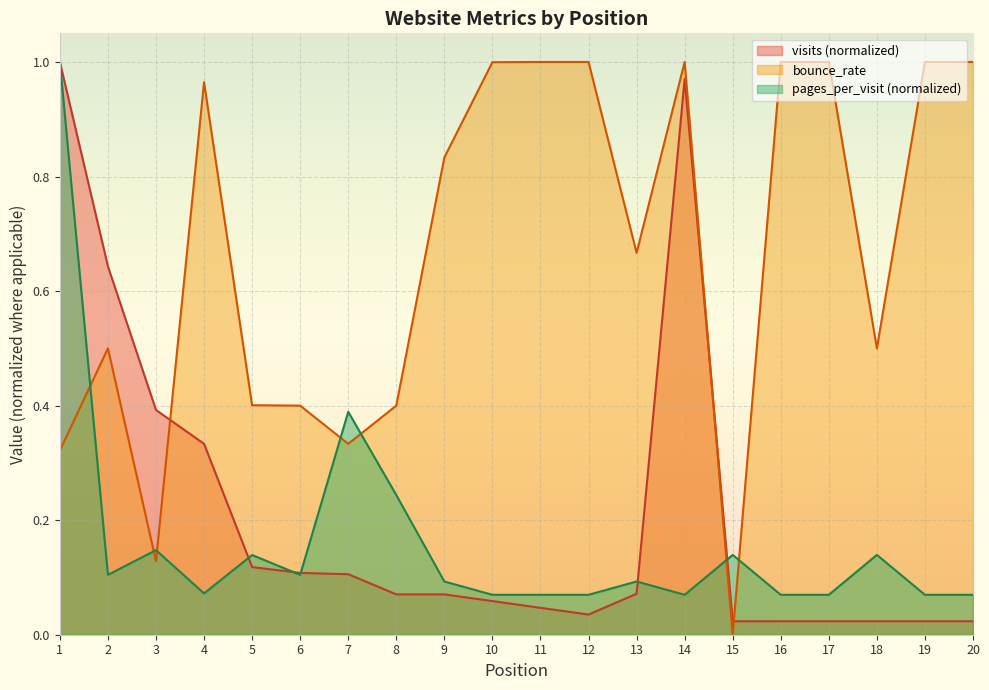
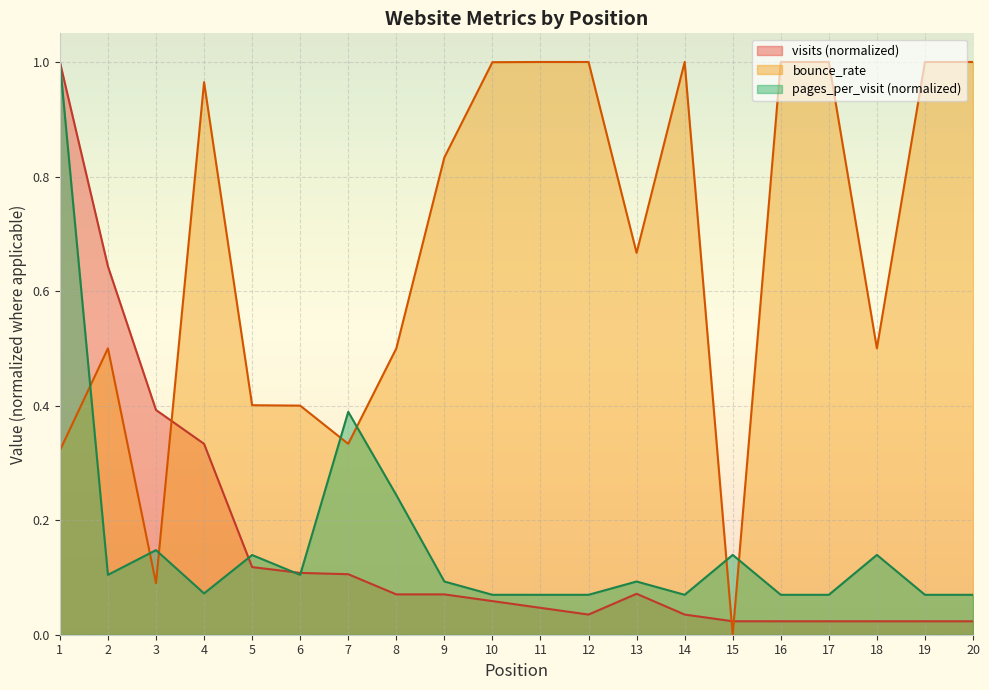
bounce_rate, 3: 0.13 -> 0.09
bounce_rate, 8: 0.40 -> 0.50
visits (normalized), 14: 0.97 -> 0.04
